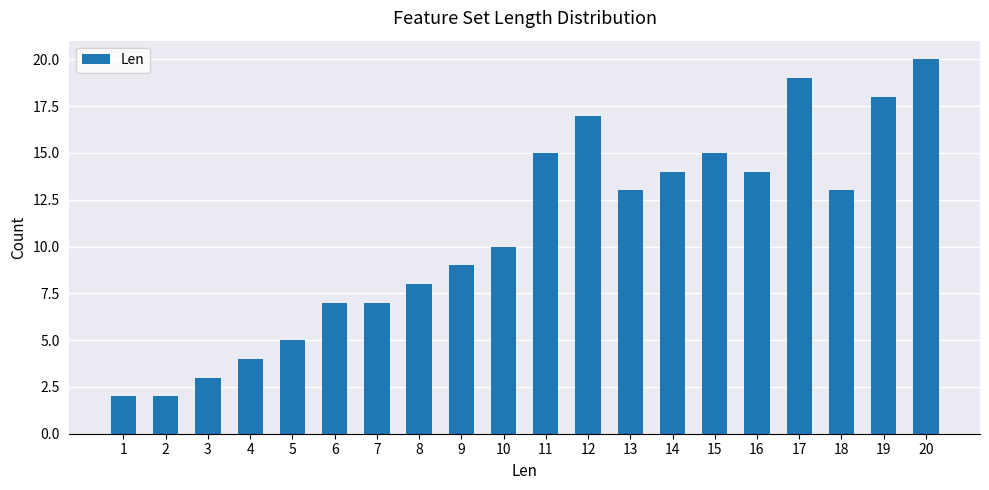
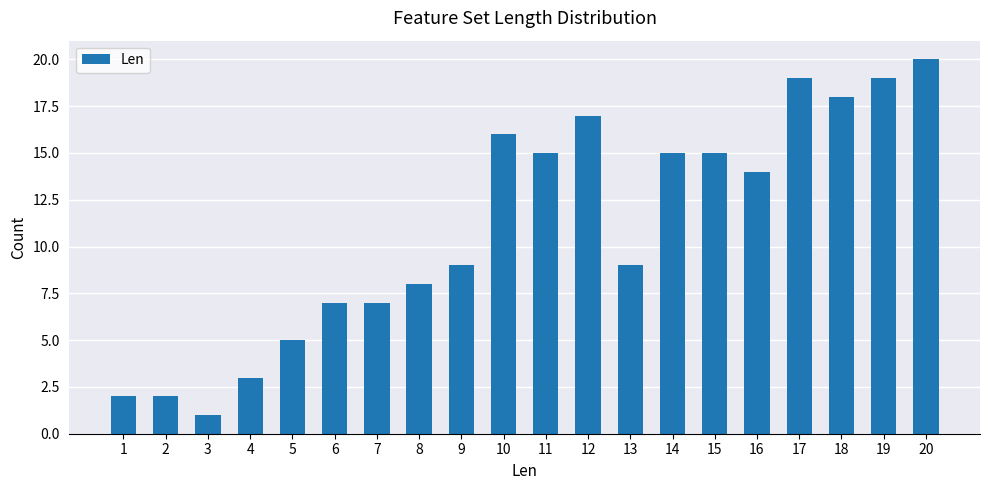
3: 3 -> 1
4: 4 -> 3
10: 10 -> 16
13: 13 -> 9
14: 14 -> 15
18: 13 -> 18
19: 18 -> 19
